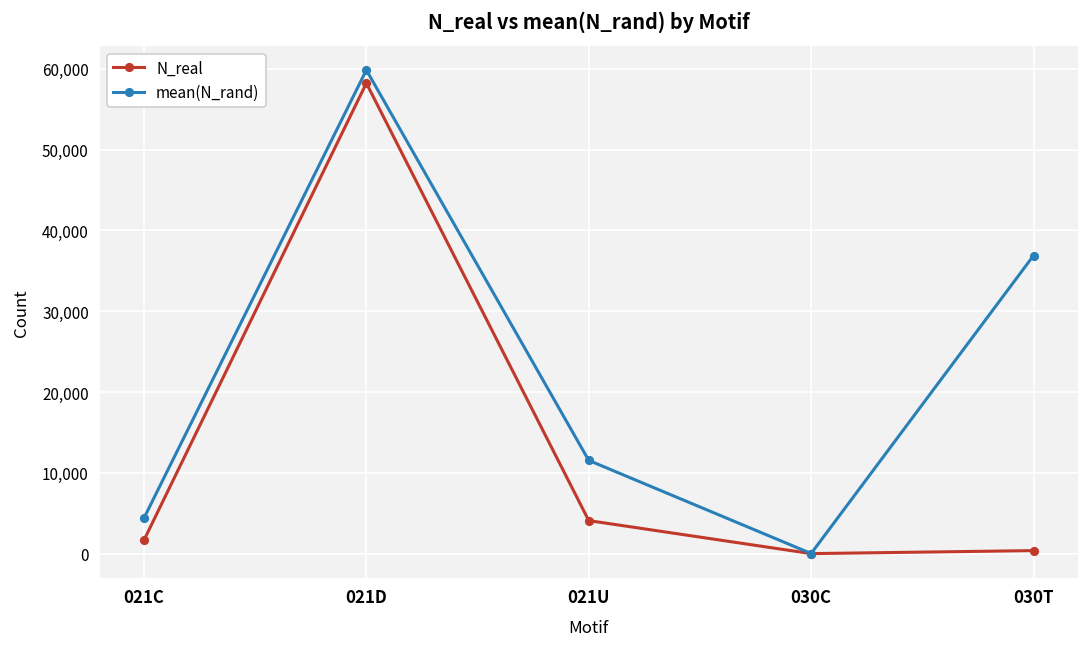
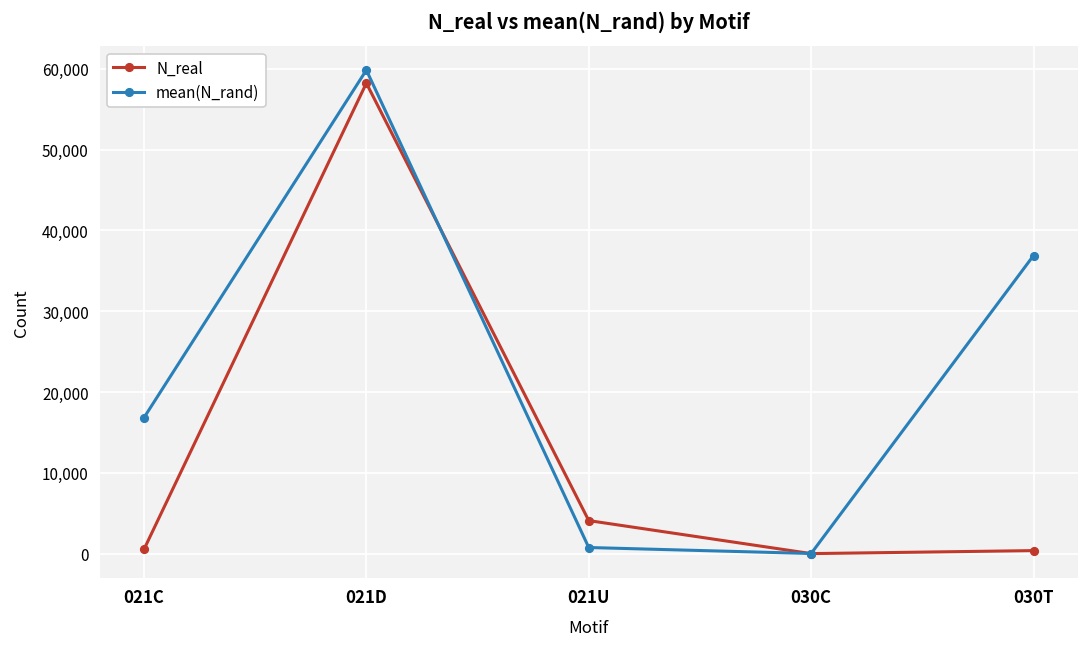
N_real, 021C: 2,000 -> 1,000
mean(N_rand), 021C: 4,000 -> 17,000
mean(N_rand), 021U: 12,000 -> 1,000
